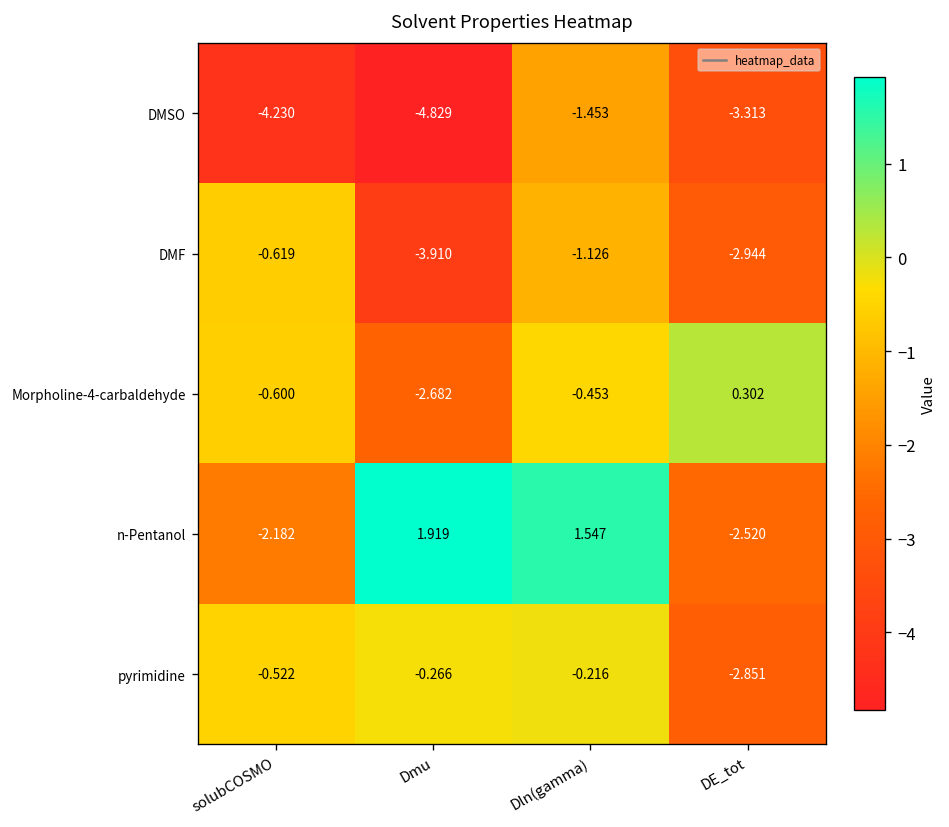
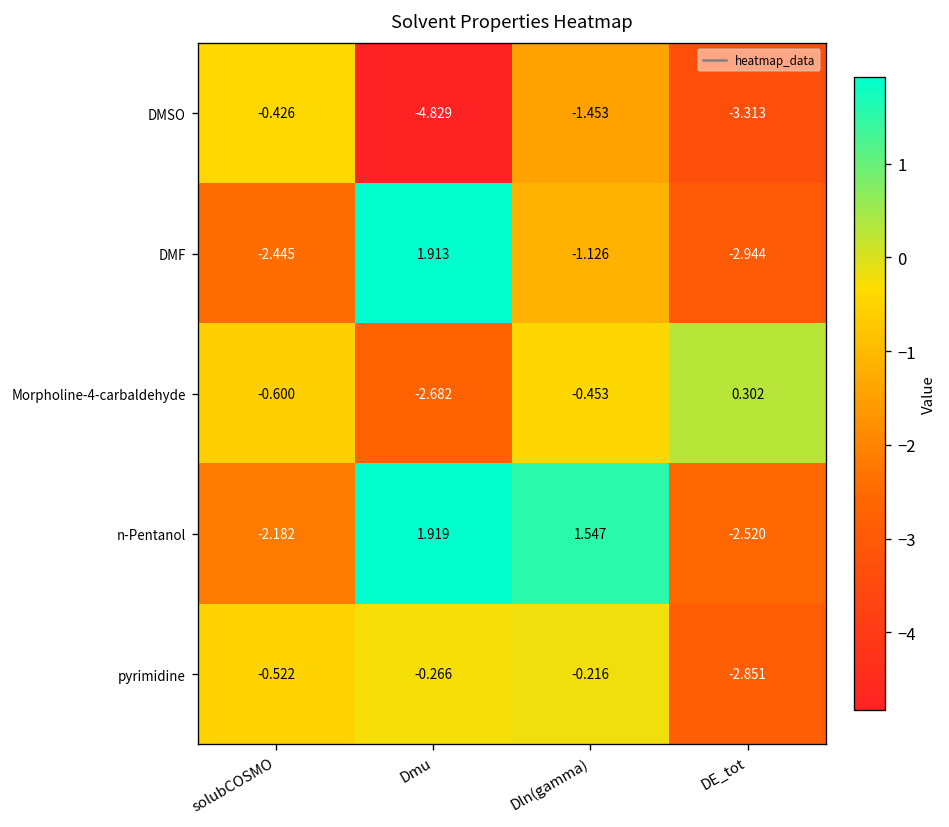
DMSO, solubCOSMO: -4.230 -> -0.426
DMF, solubCOSMO: -0.619 -> -2.445
DMF, Dmu: -3.910 -> 1.913
